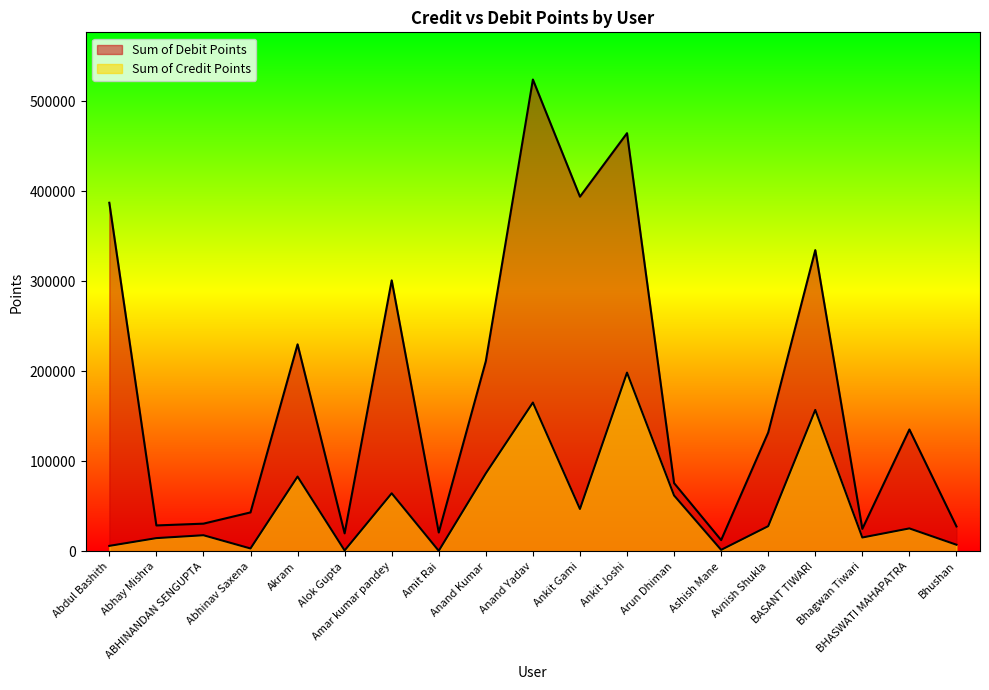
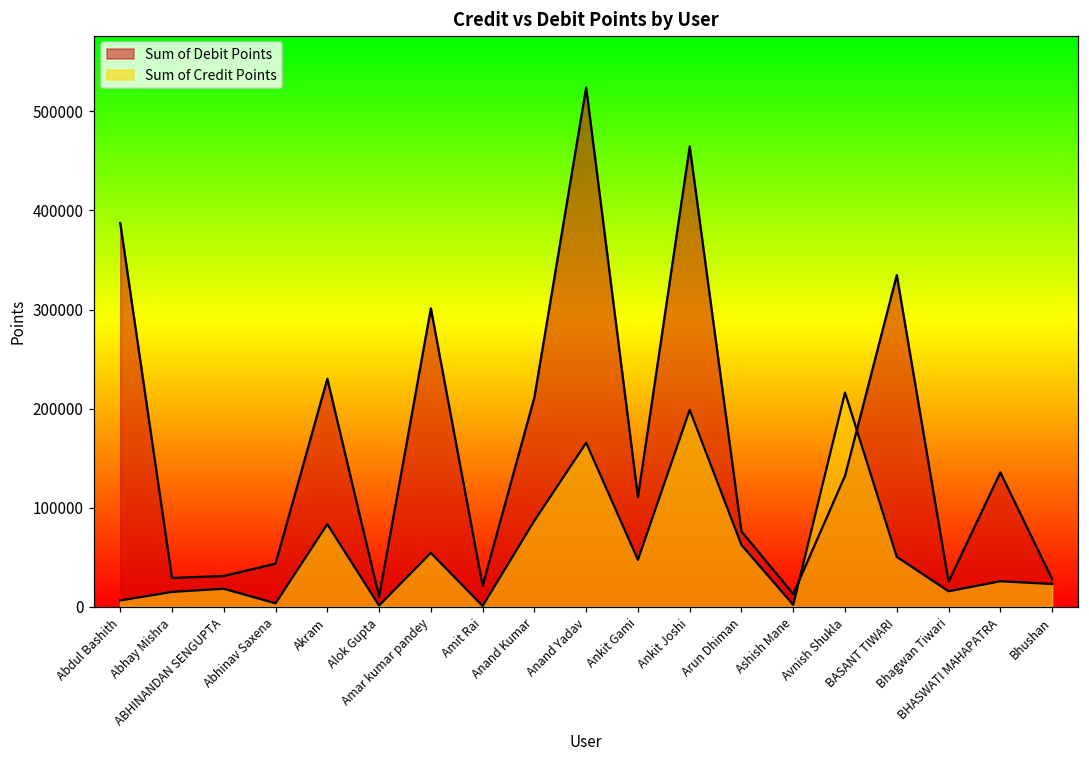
Sum of Debit Points, Alok Gupta: 20000 -> 10000
Sum of Credit Points, Amar kumar pandey: 60000 -> 50000
Sum of Debit Points, Ankit Gami: 390000 -> 110000
Sum of Credit Points, Avnish Shukla: 30000 -> 220000
Sum of Credit Points, BASANT TIWARI: 160000 -> 50000
Sum of Credit Points, Bhushan: 10000 -> 20000
